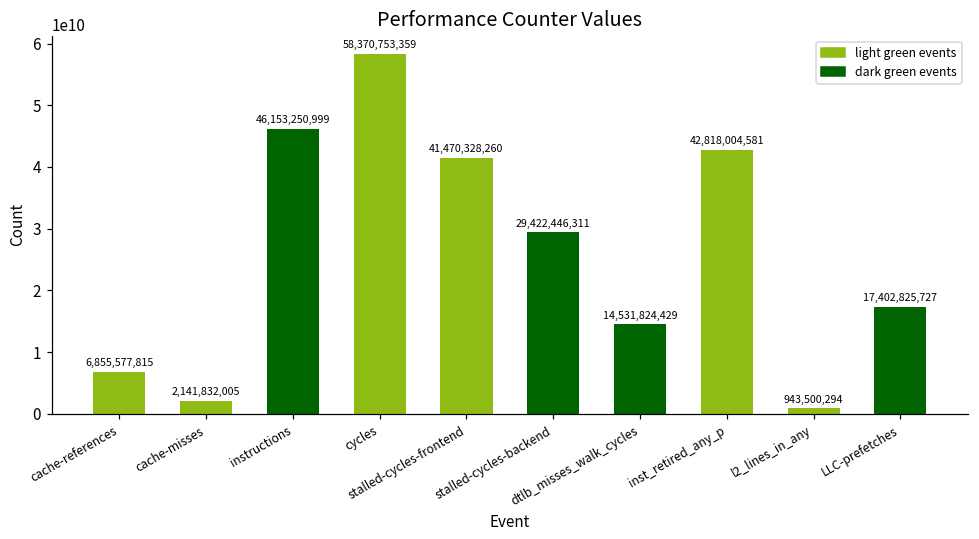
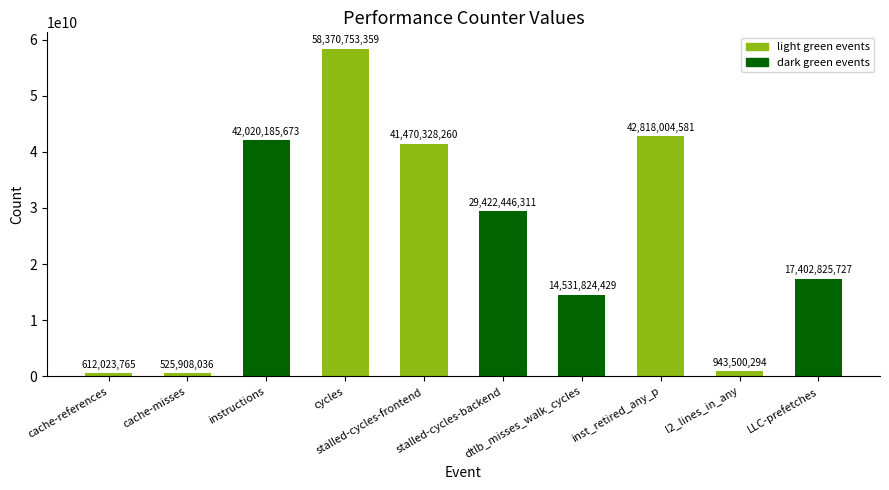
cache-references: 6,855,577,815 -> 612,023,765
cache-misses: 2,141,832,005 -> 525,908,036
instructions: 46,153,250,999 -> 42,020,185,673
